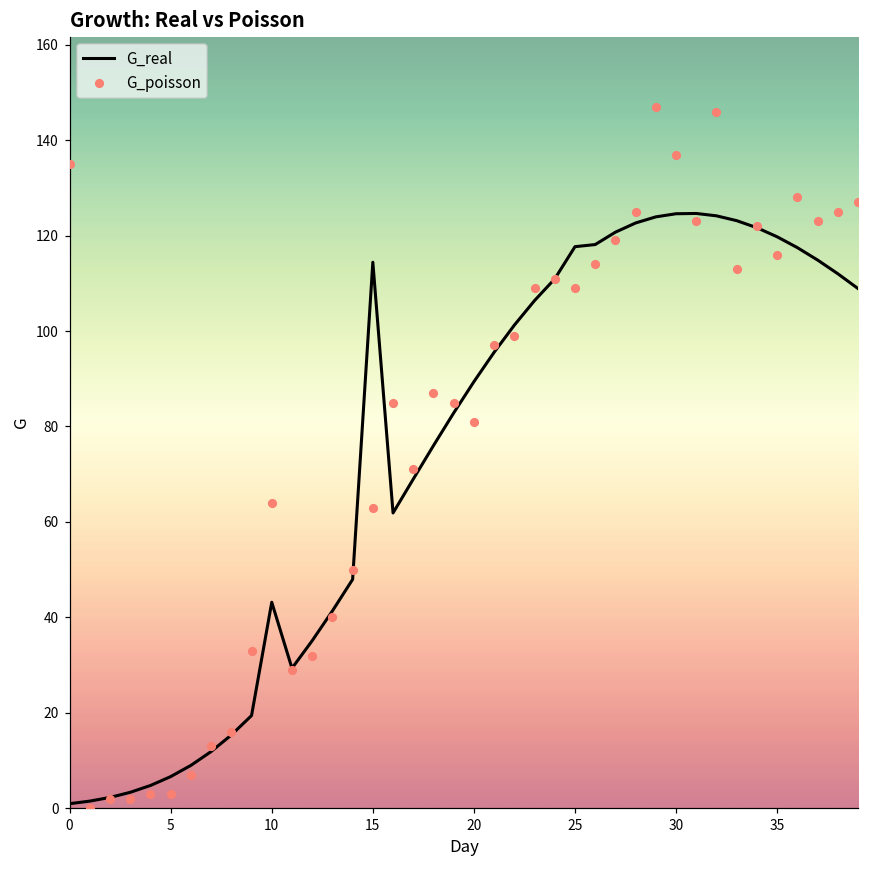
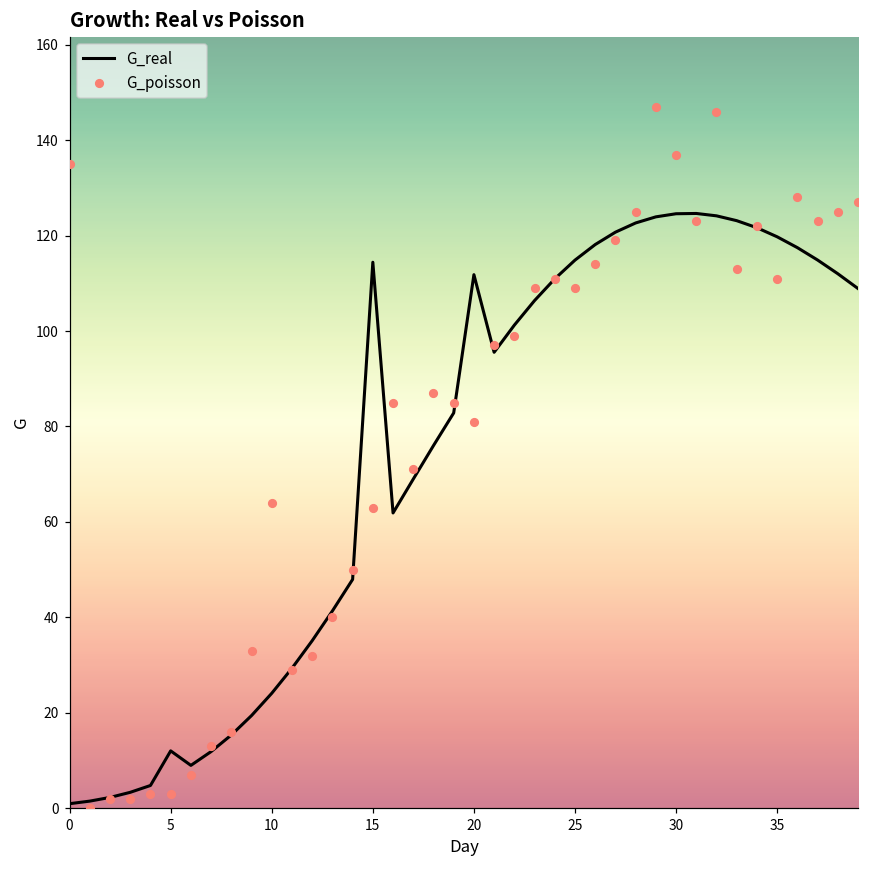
G_real, 5: 7 -> 12
G_real, 10: 43 -> 24
G_real, 20: 89 -> 112
G_real, 25: 118 -> 115
G_poisson, 35: 116 -> 111
